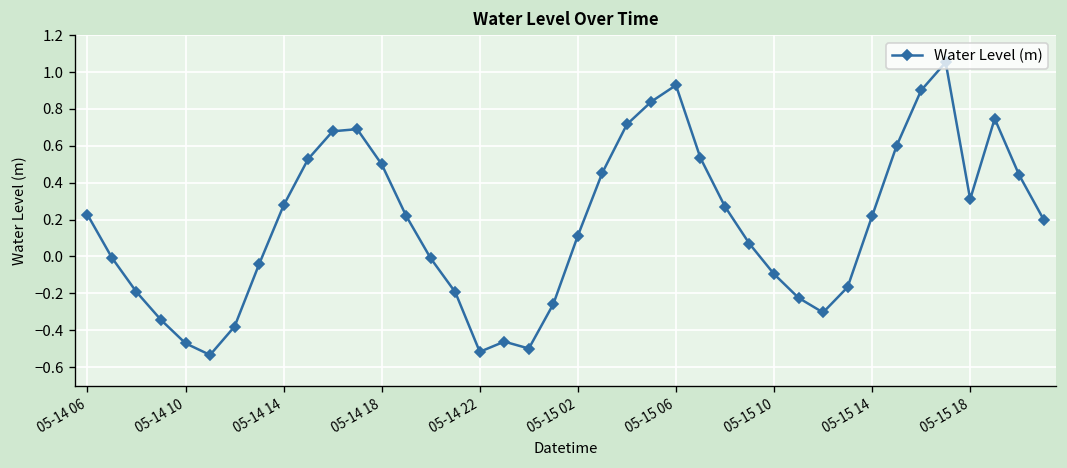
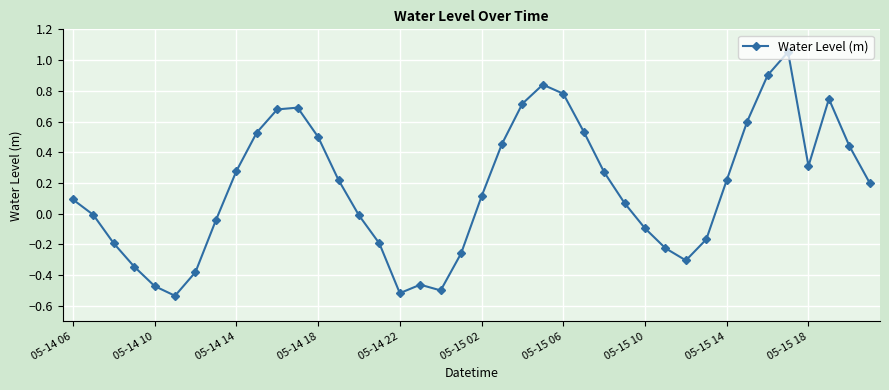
05-14 06: 0.23 -> 0.09
05-15 06: 0.93 -> 0.78
